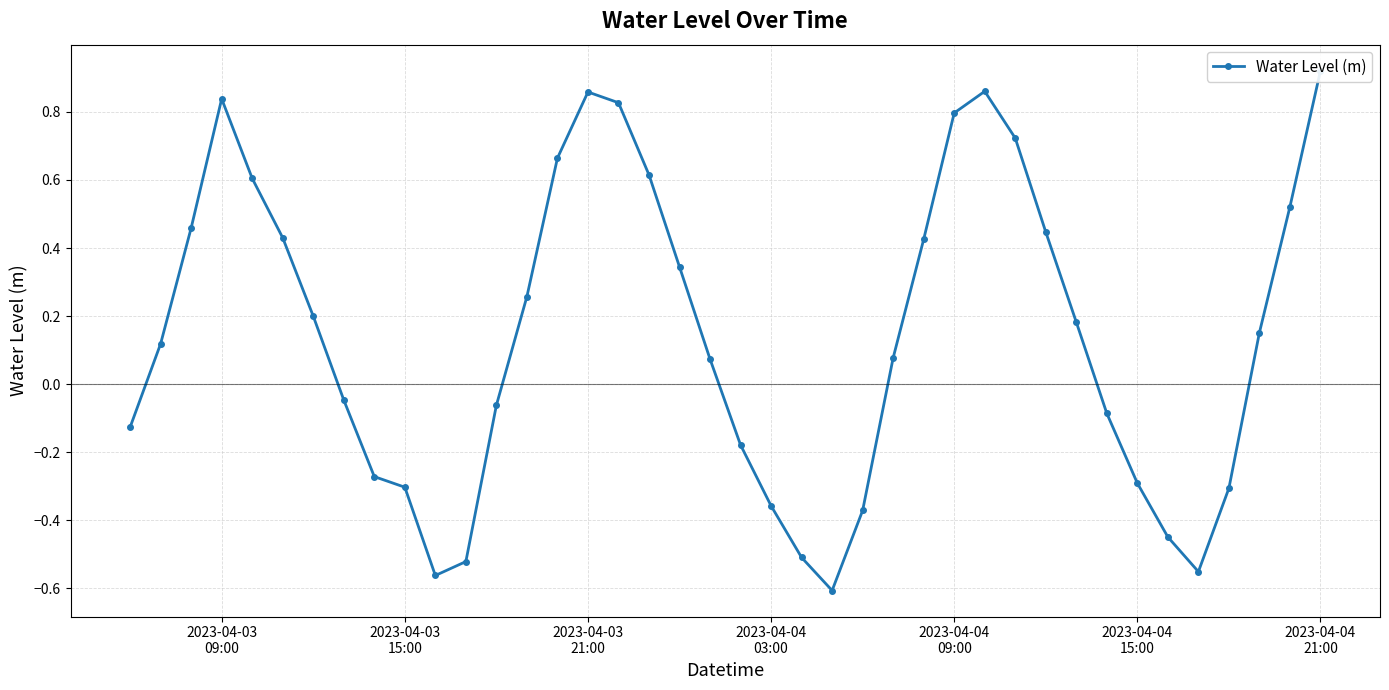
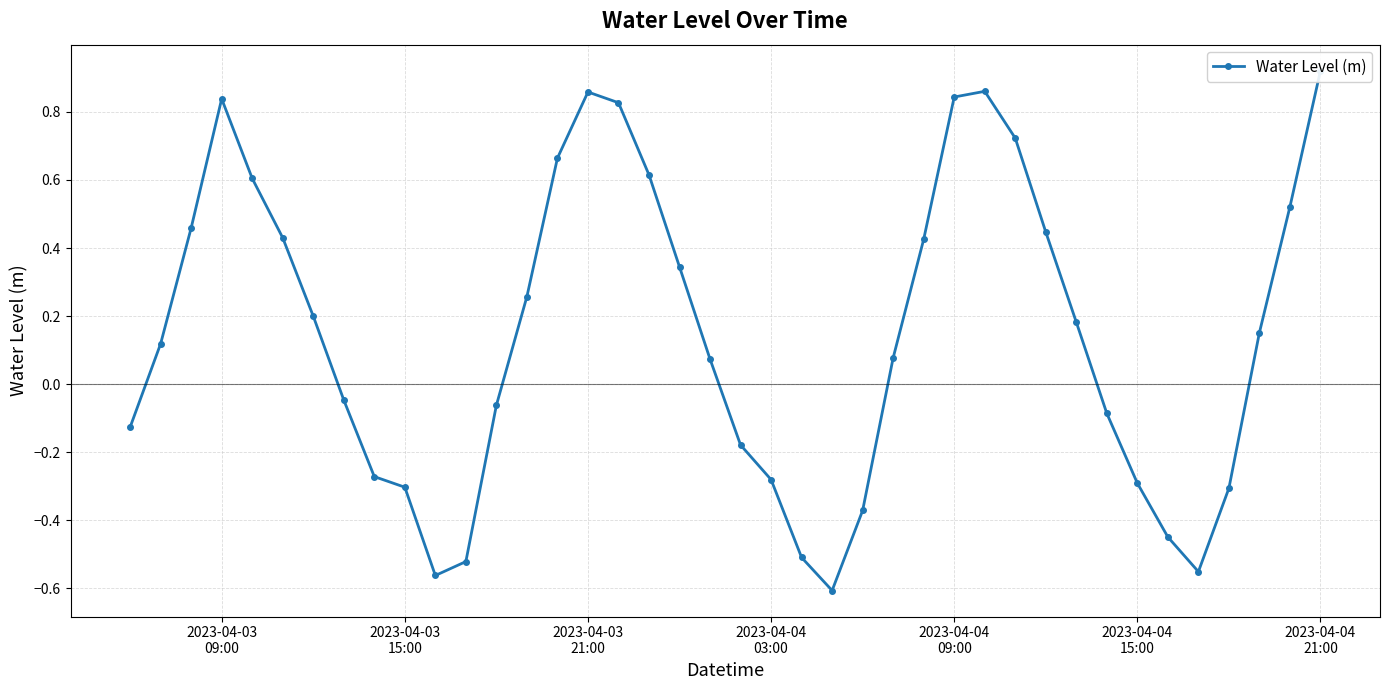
2023-04-04 03:00: -0.36 -> -0.28
2023-04-04 09:00: 0.80 -> 0.84
